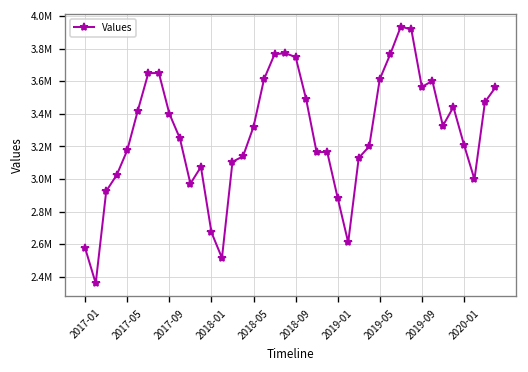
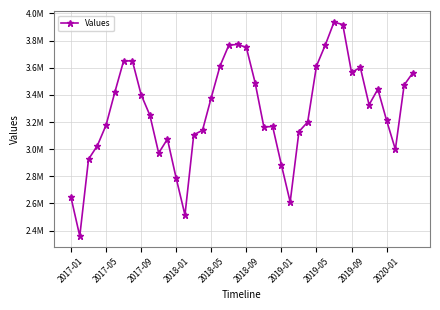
2017-01: 2570000 -> 2640000
2018-01: 2670000 -> 2790000
2018-05: 3320000 -> 3380000
